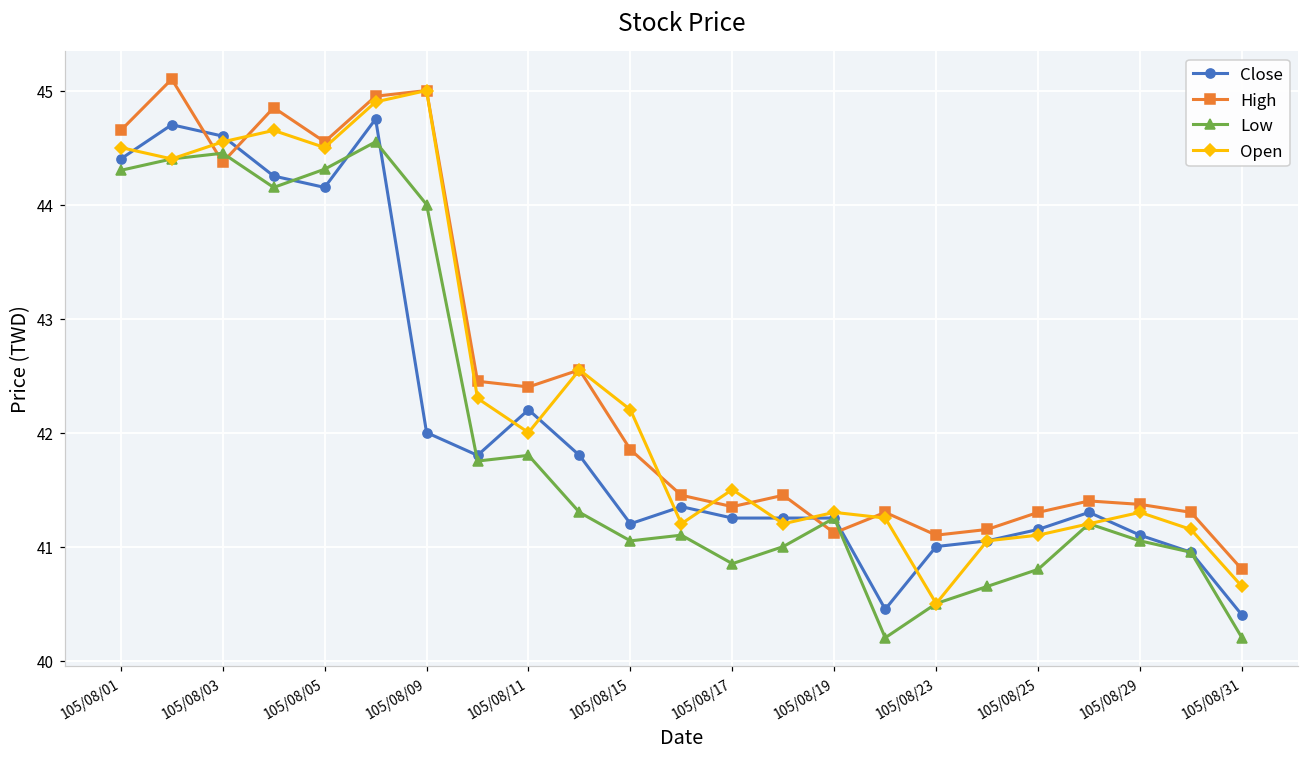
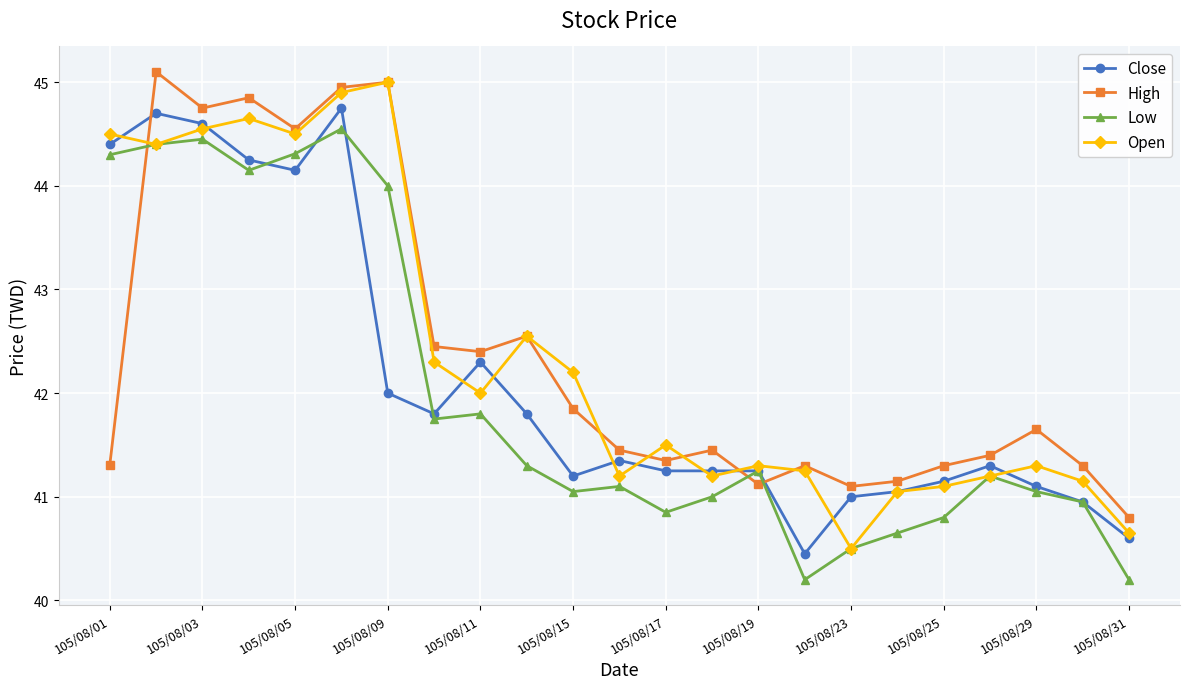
High, 105/08/01: 44.65 -> 41.31
High, 105/08/03: 44.37 -> 44.75
Close, 105/08/11: 42.2 -> 42.3
High, 105/08/29: 41.37 -> 41.65
Close, 105/08/31: 40.4 -> 40.6
